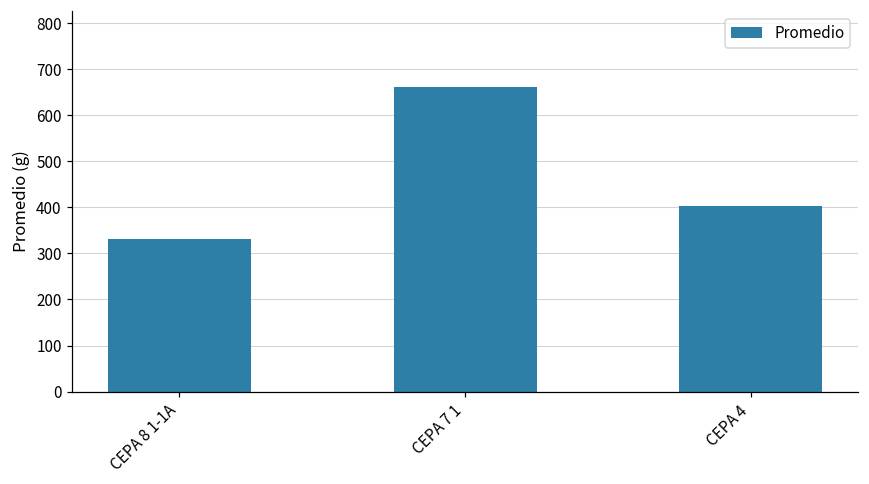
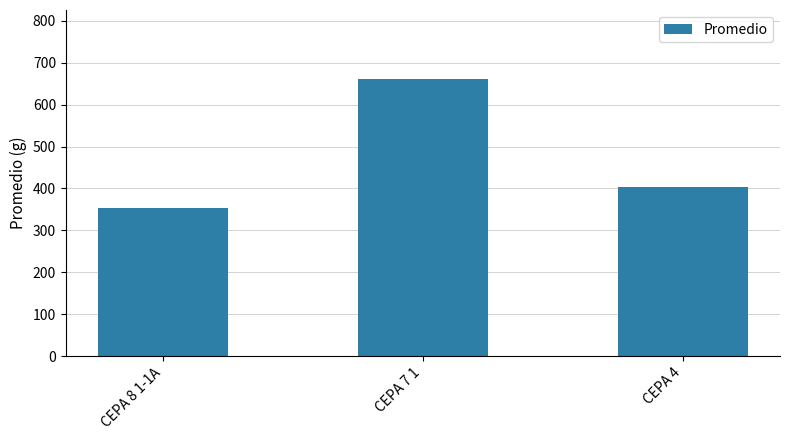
CEPA 8 1-1A: 330 -> 350
